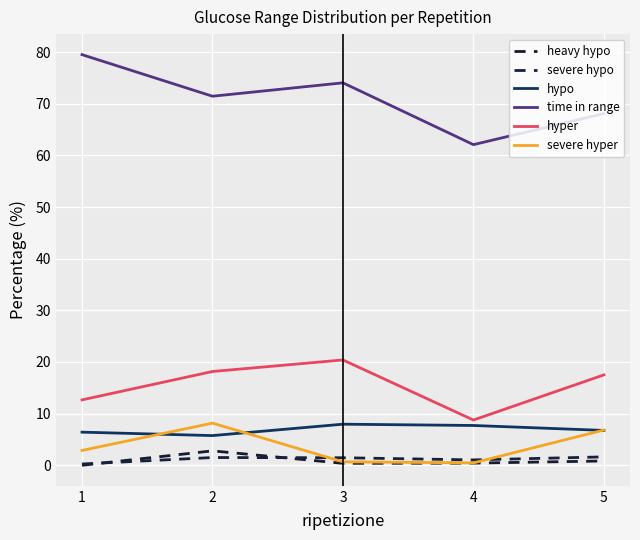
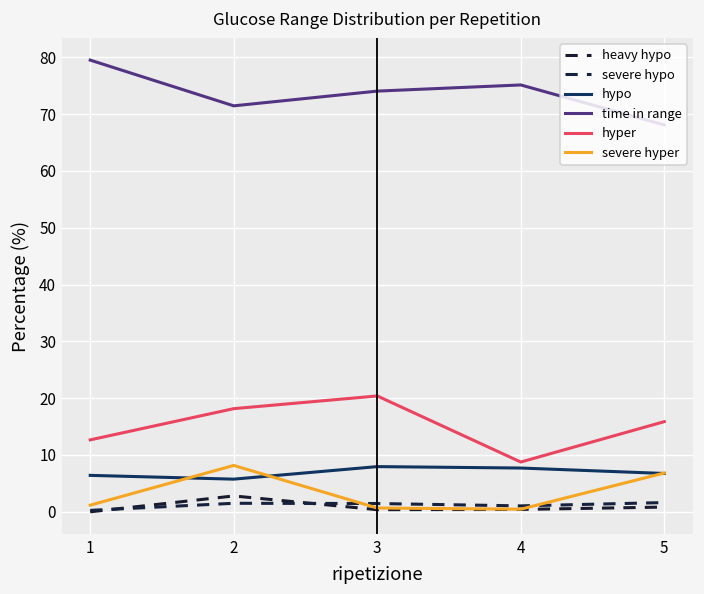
severe hyper, 1: 3 -> 1
time in range, 4: 62 -> 75
hyper, 5: 18 -> 16
